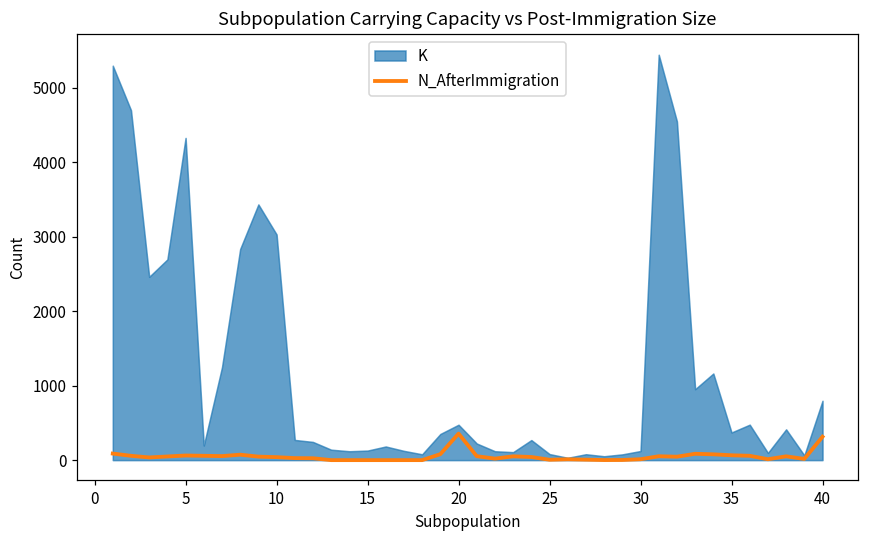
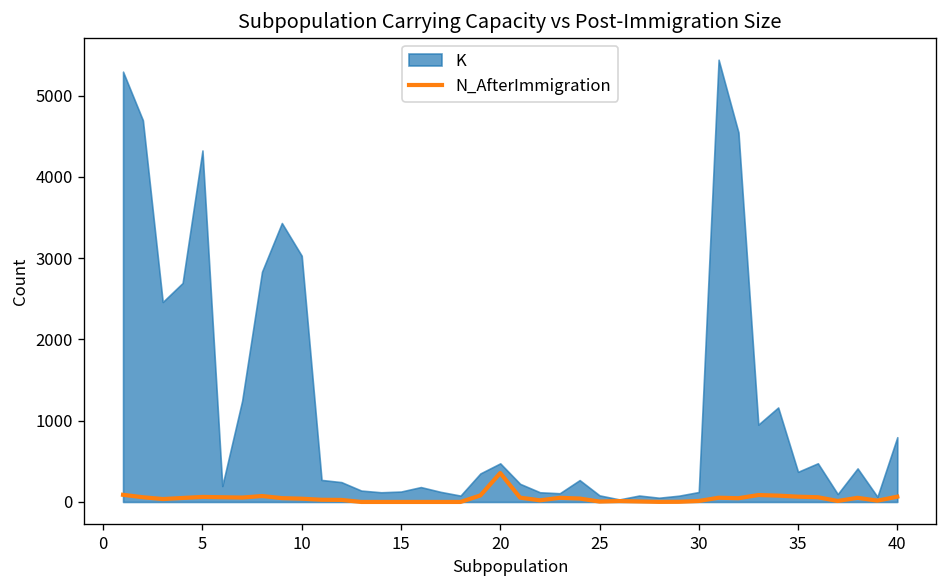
N_AfterImmigration, 40: 300 -> 100
